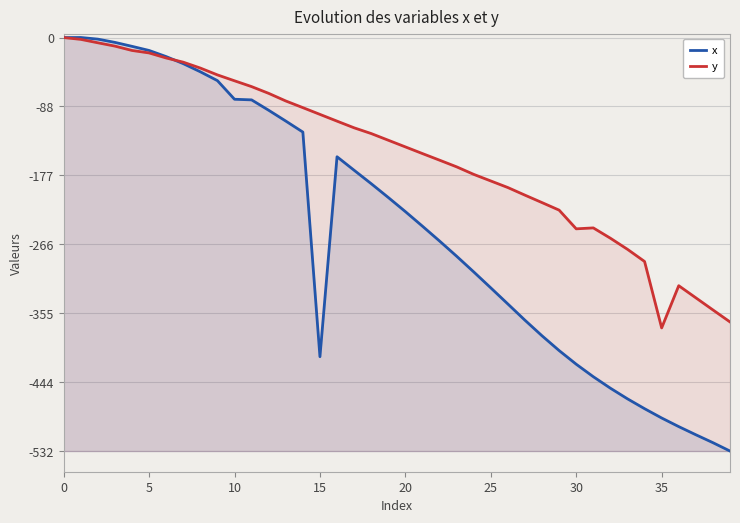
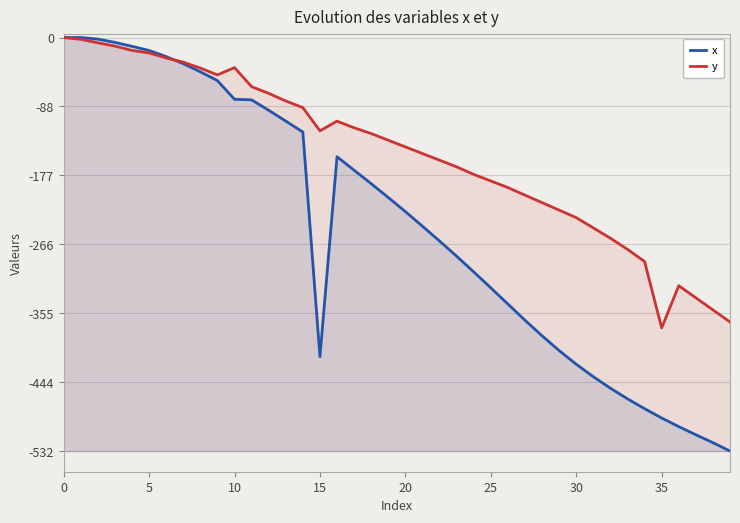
y, 10: -60 -> -40
y, 15: -100 -> -120
y, 30: -250 -> -230
